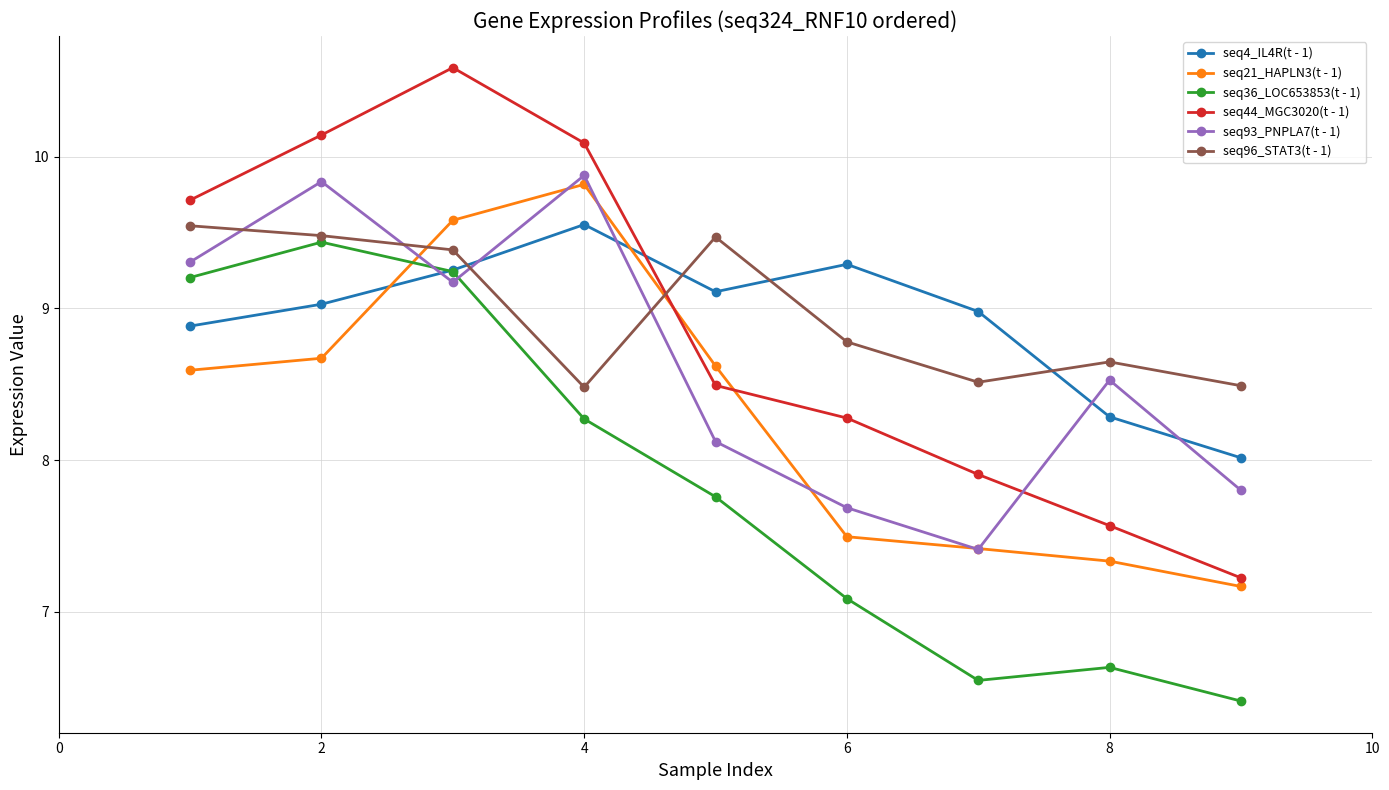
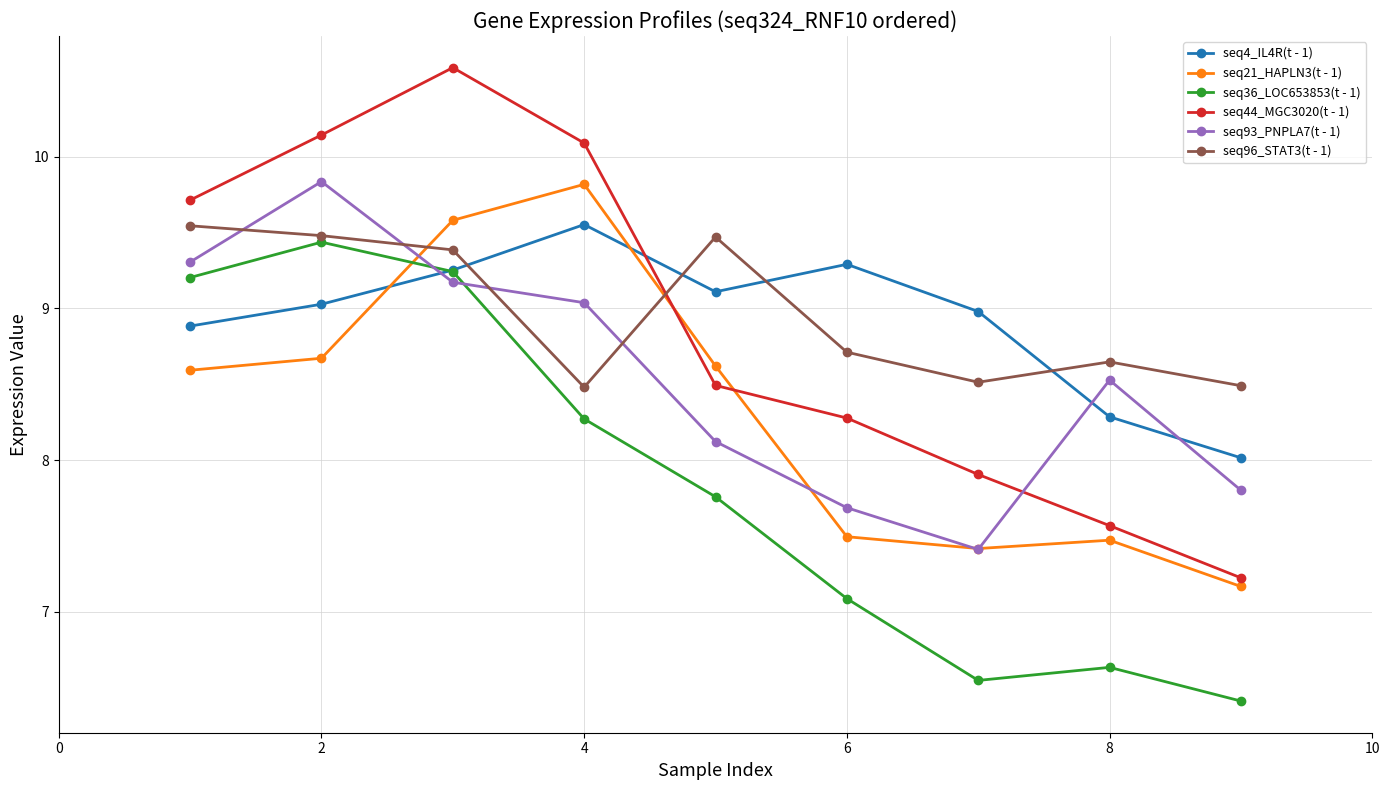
seq93_PNPLA7(t - 1), 4: 9.88 -> 9.04
seq96_STAT3(t - 1), 6: 8.78 -> 8.71
seq21_HAPLN3(t - 1), 8: 7.33 -> 7.47
